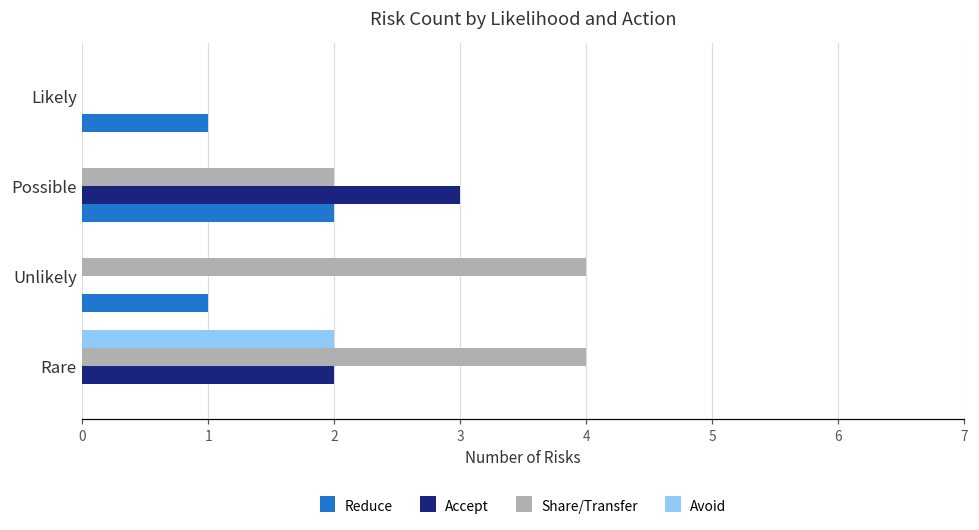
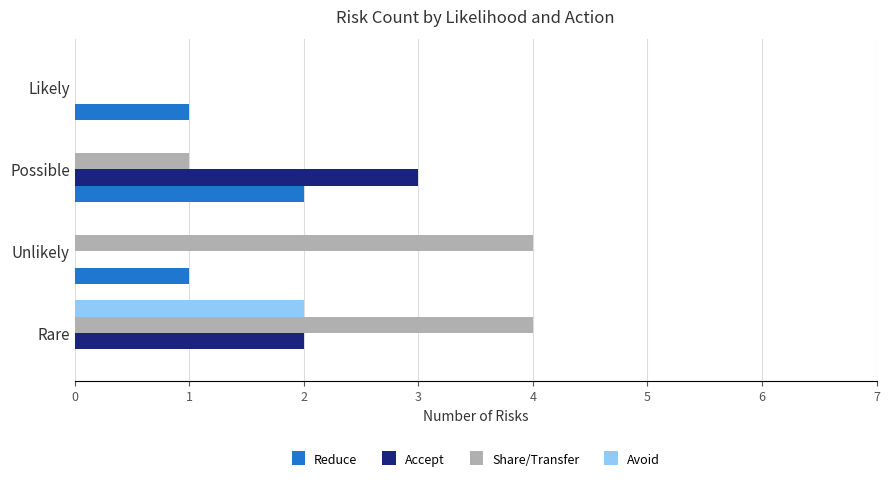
Share/Transfer, Possible: 2 -> 1
